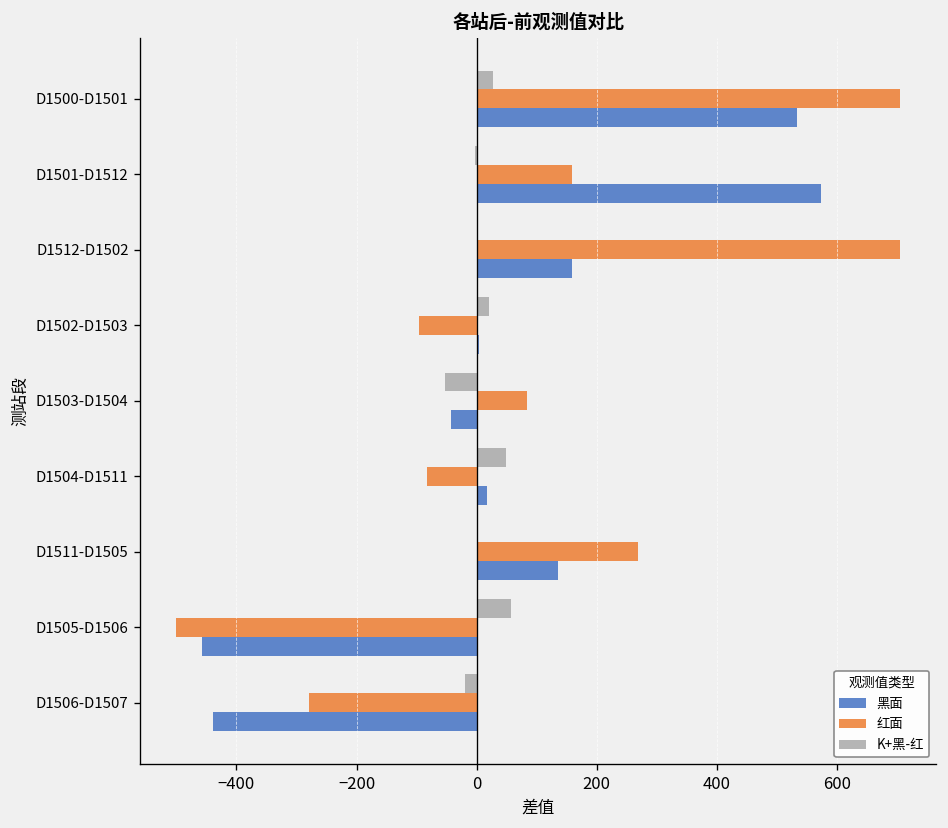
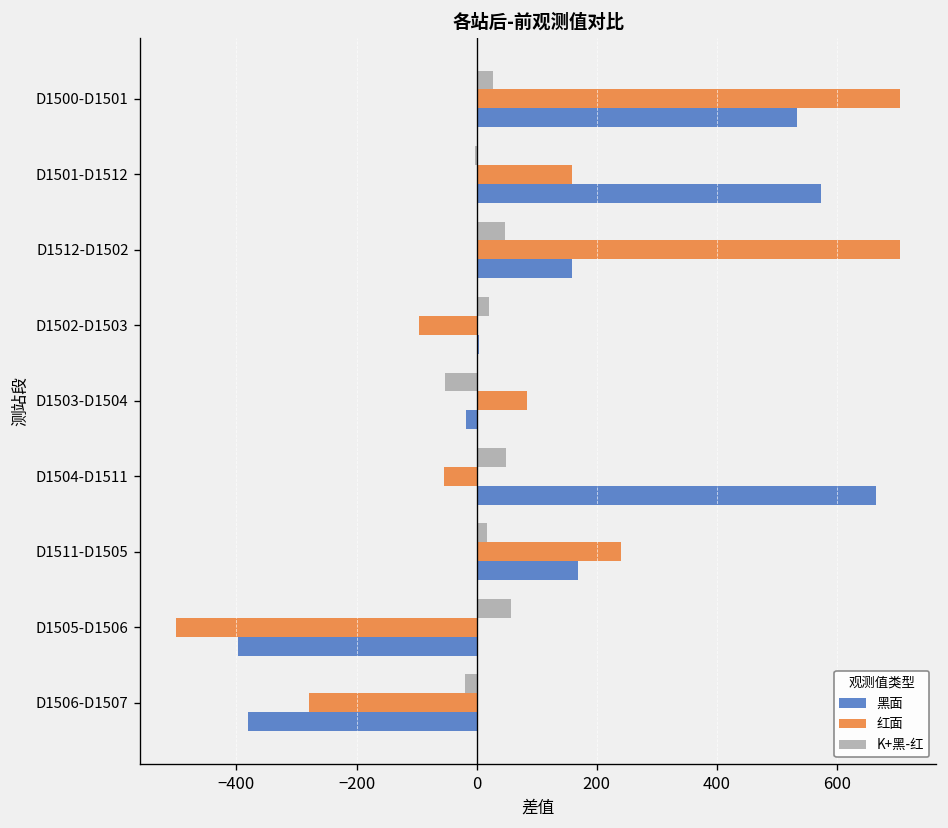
K+黑-红, D1512-D1502: 0 -> 50
黑面, D1503-D1504: -40 -> -20
红面, D1504-D1511: -80 -> -60
黑面, D1504-D1511: 20 -> 670
K+黑-红, D1511-D1505: 0 -> 20
红面, D1511-D1505: 270 -> 240
黑面, D1511-D1505: 140 -> 170
黑面, D1505-D1506: -460 -> -400
黑面, D1506-D1507: -440 -> -380
